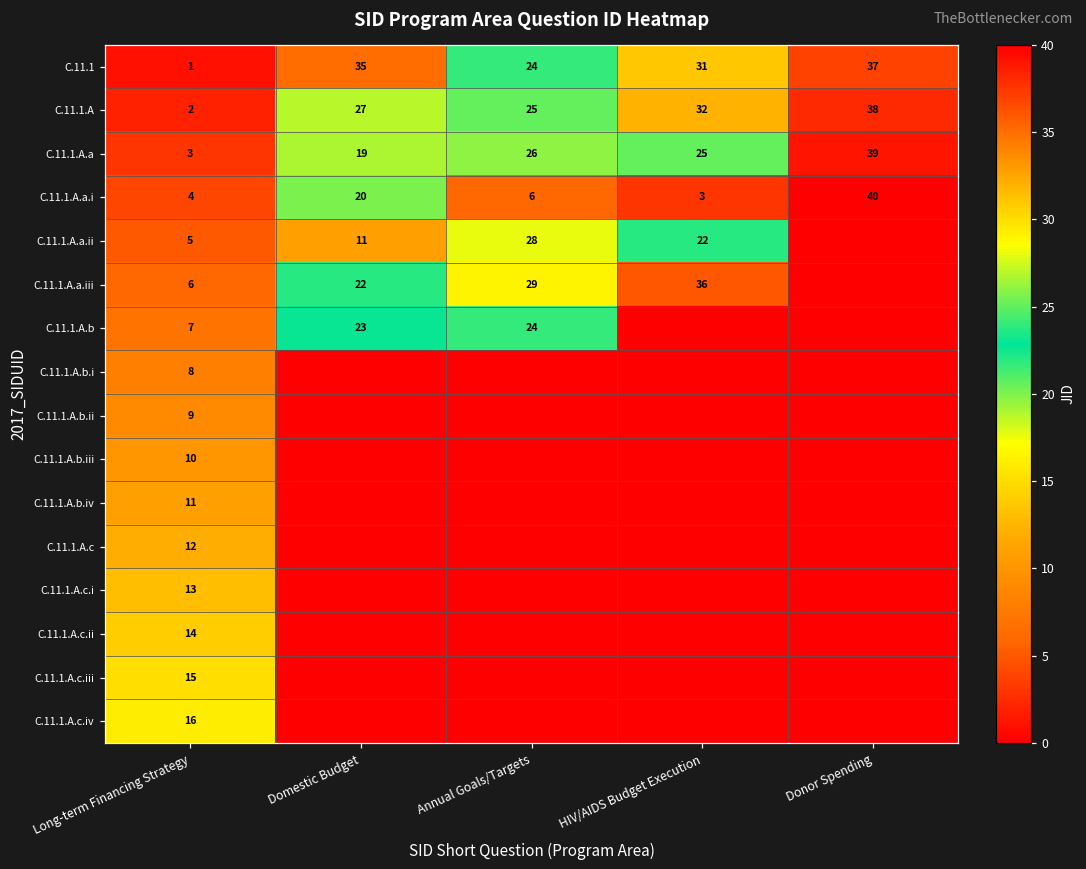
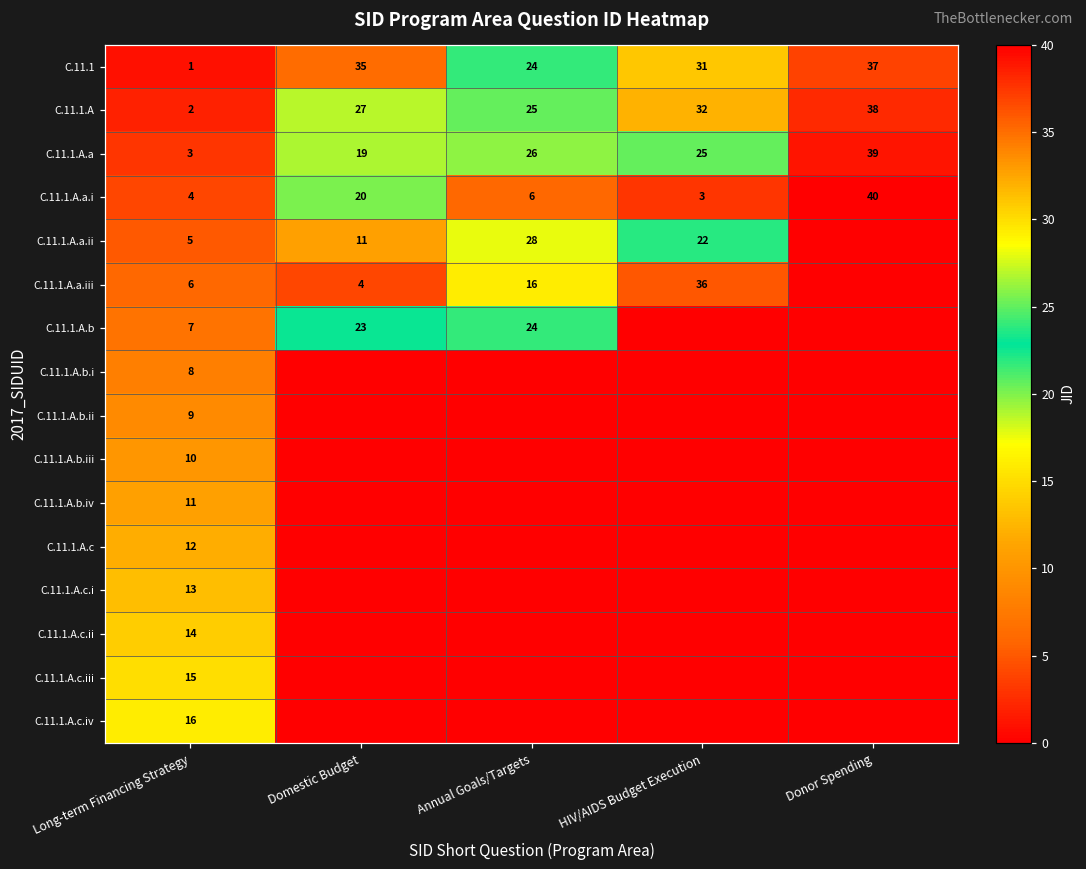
C.11.1.A.a.iii, Domestic Budget: 22 -> 4
C.11.1.A.a.iii, Annual Goals/Targets: 29 -> 16
